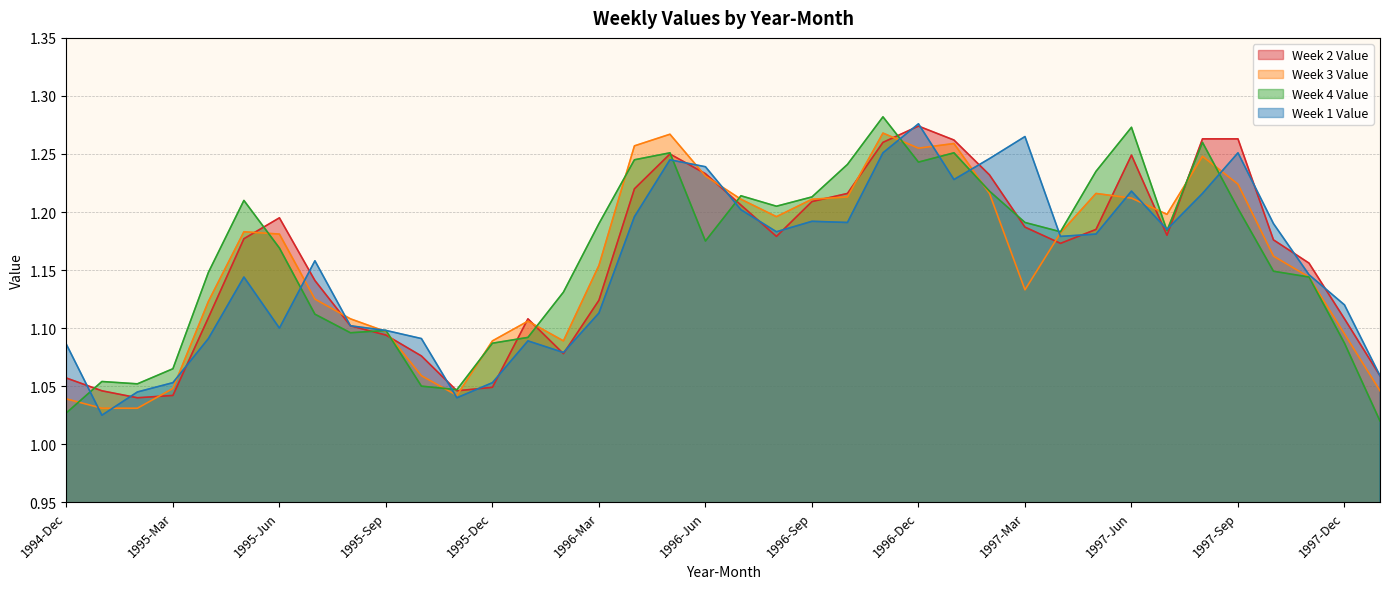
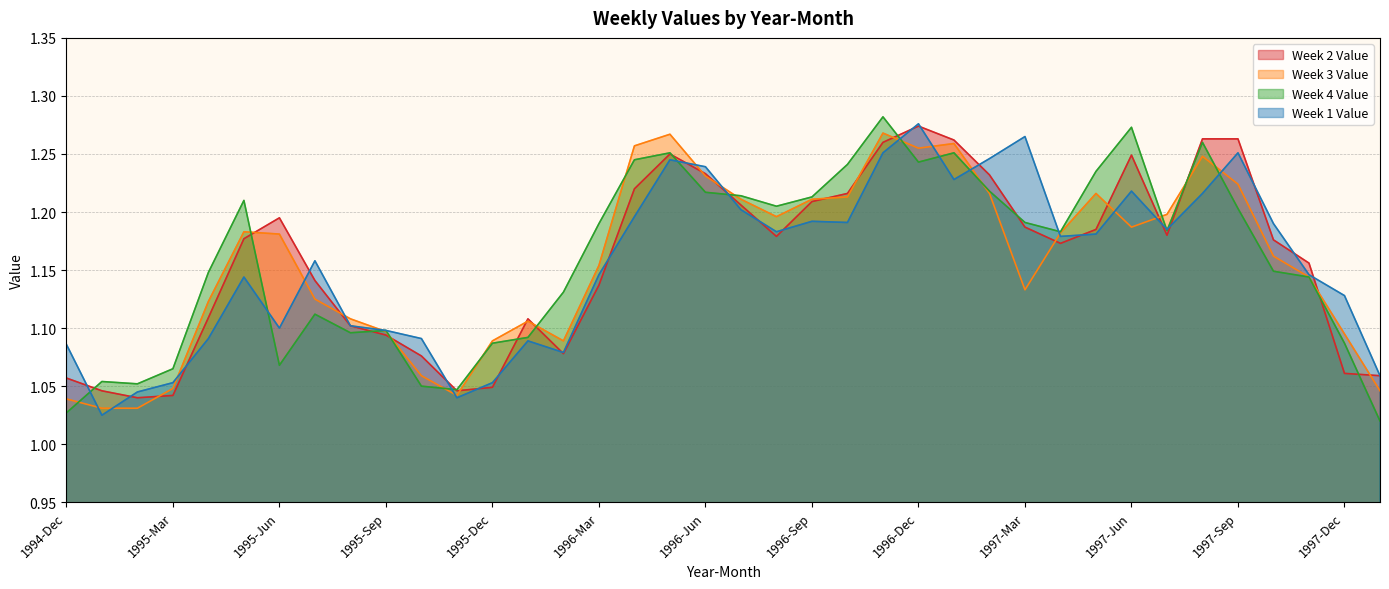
Week 4 Value, 1995-Jun: 1.169 -> 1.068
Week 2 Value, 1996-Mar: 1.124 -> 1.137
Week 1 Value, 1996-Mar: 1.113 -> 1.146
Week 4 Value, 1996-Jun: 1.175 -> 1.217
Week 3 Value, 1997-Jun: 1.212 -> 1.187
Week 2 Value, 1997-Dec: 1.108 -> 1.061
Week 1 Value, 1997-Dec: 1.120 -> 1.128
